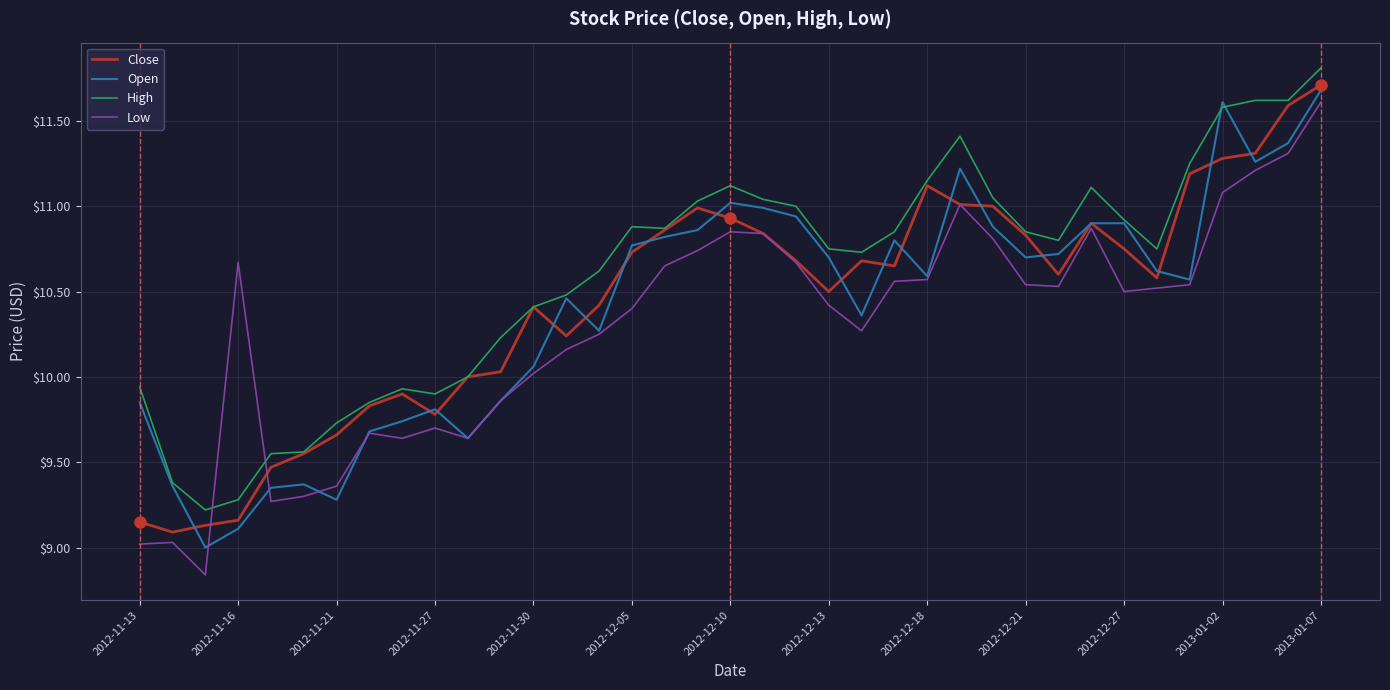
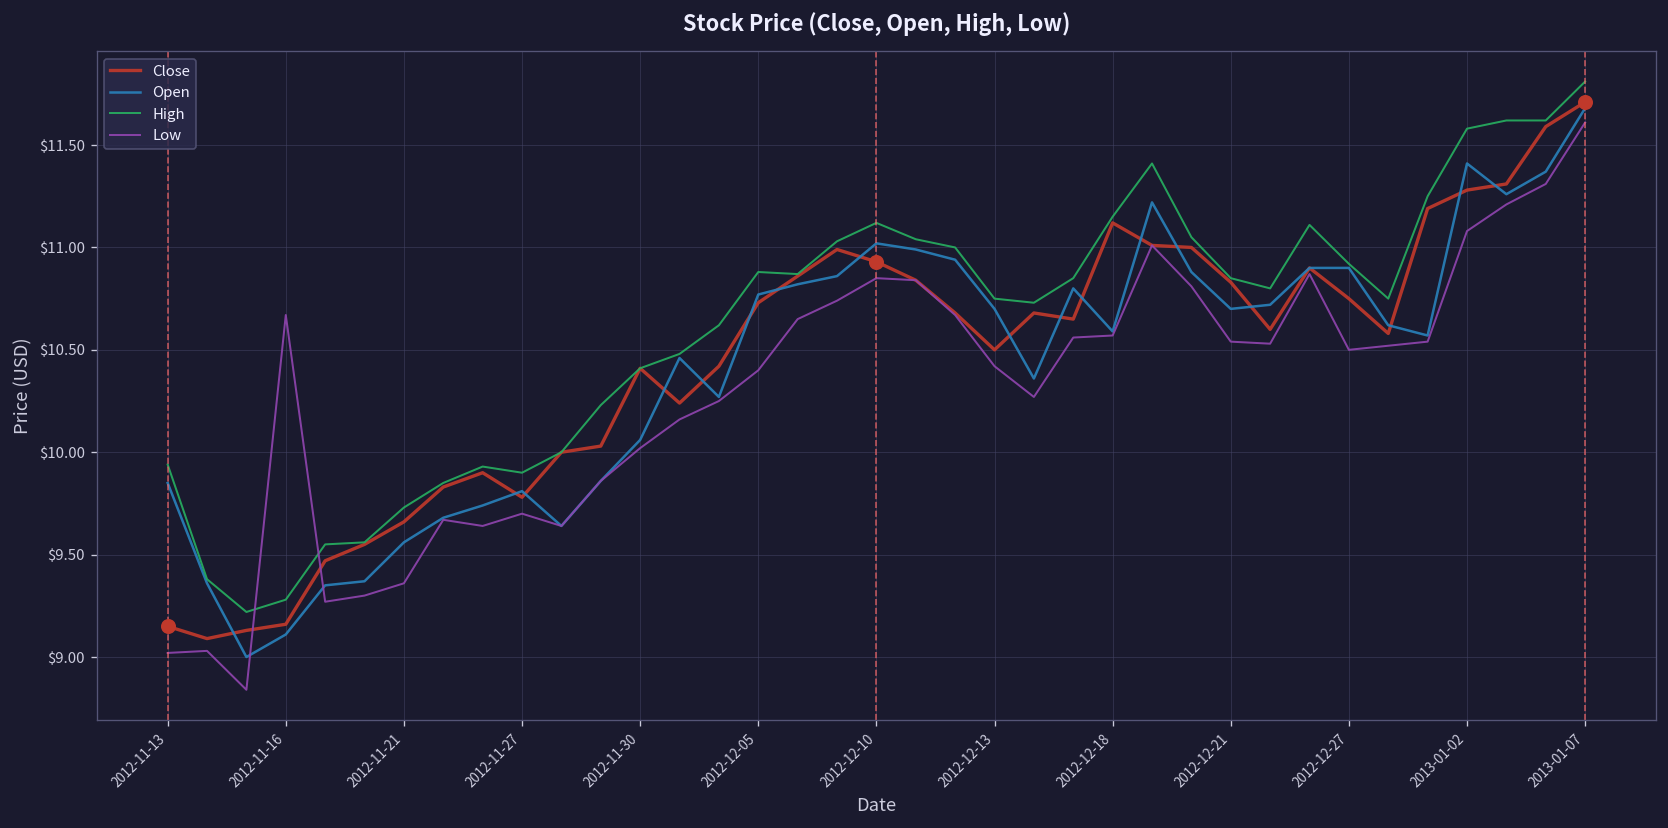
Open, 2012-11-21: $9.28 -> $9.56
Open, 2013-01-02: $11.61 -> $11.41
